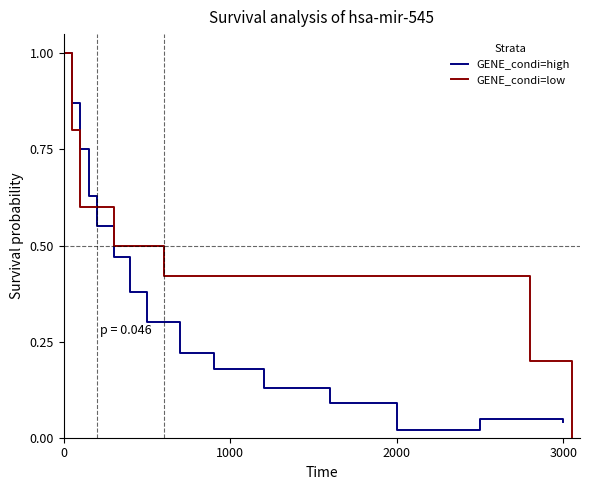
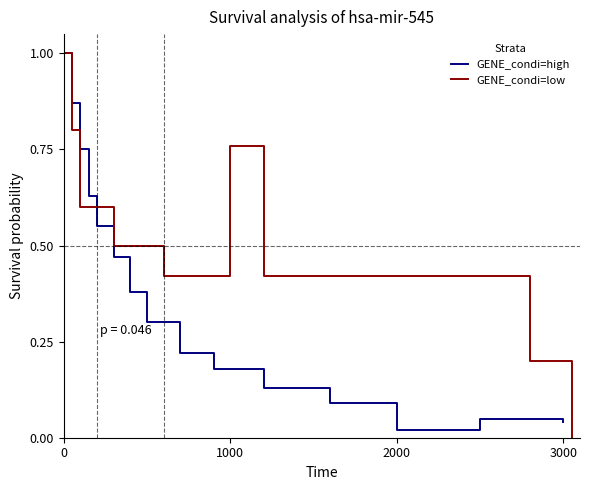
GENE_condi=low, 1000: 0.42 -> 0.76
